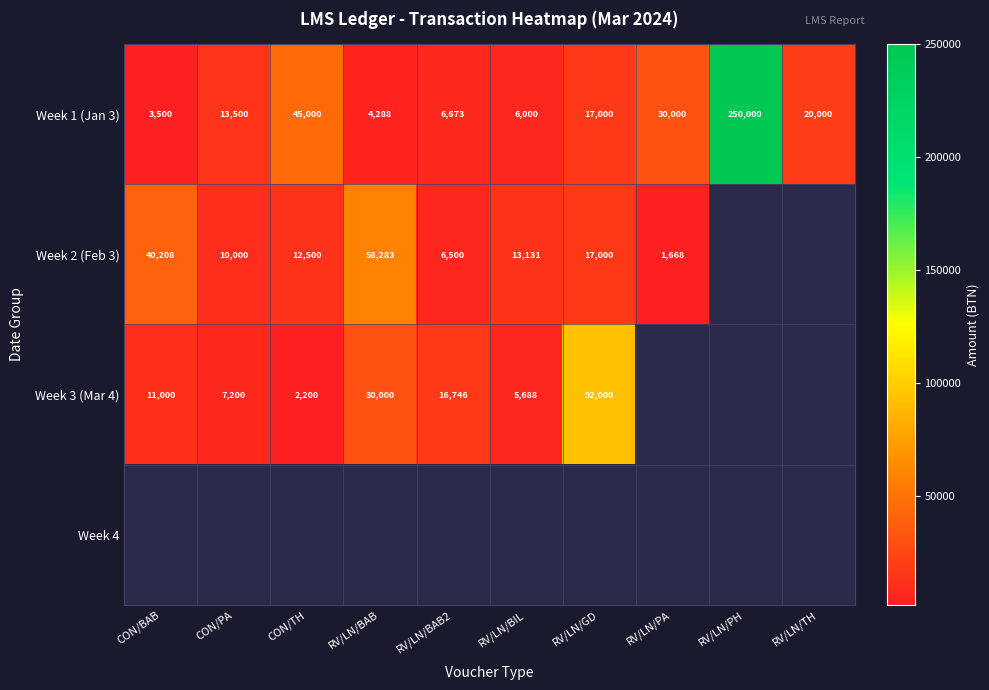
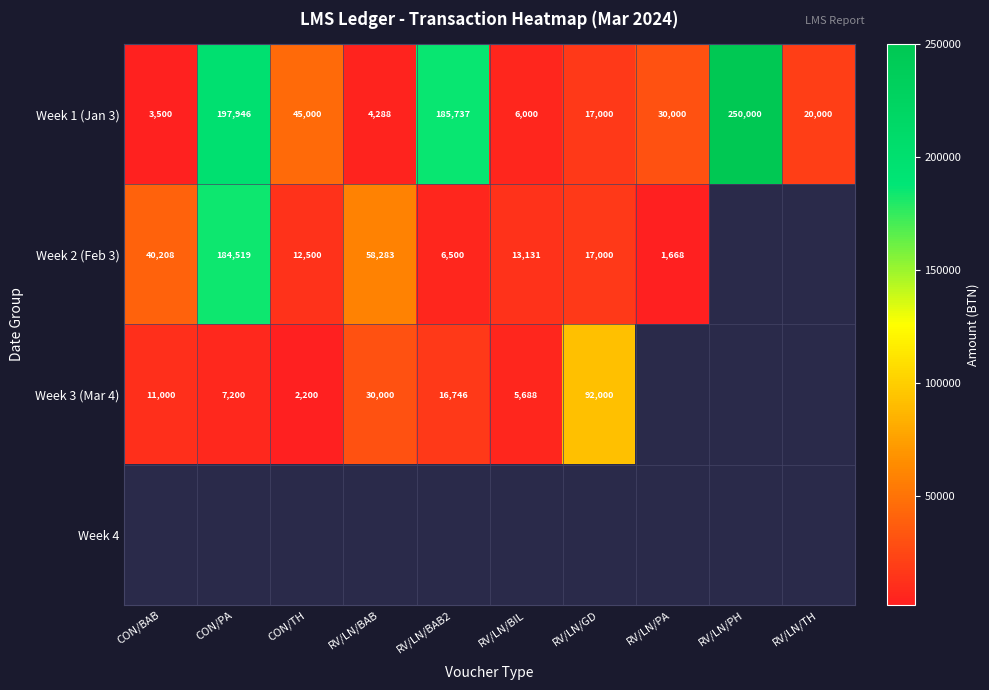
Week 1 (Jan 3), CON/PA: 13,500 -> 197,946
Week 1 (Jan 3), RV/LN/BAB2: 6,673 -> 185,737
Week 2 (Feb 3), CON/PA: 10,000 -> 184,519
